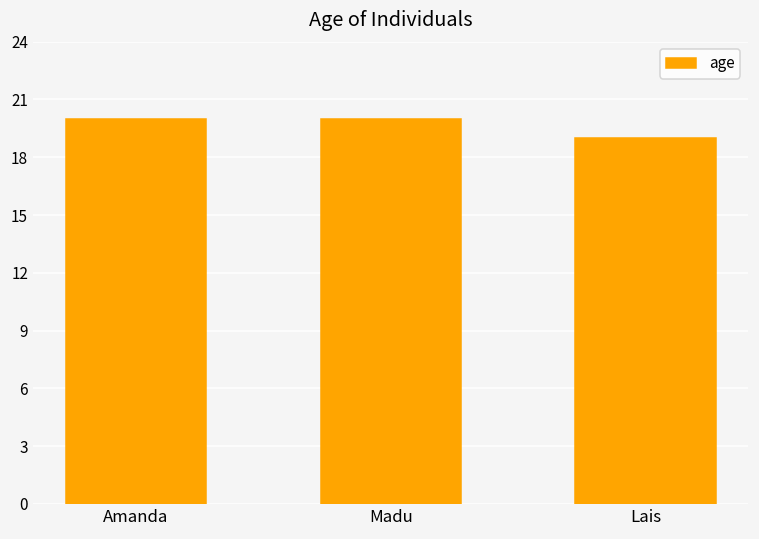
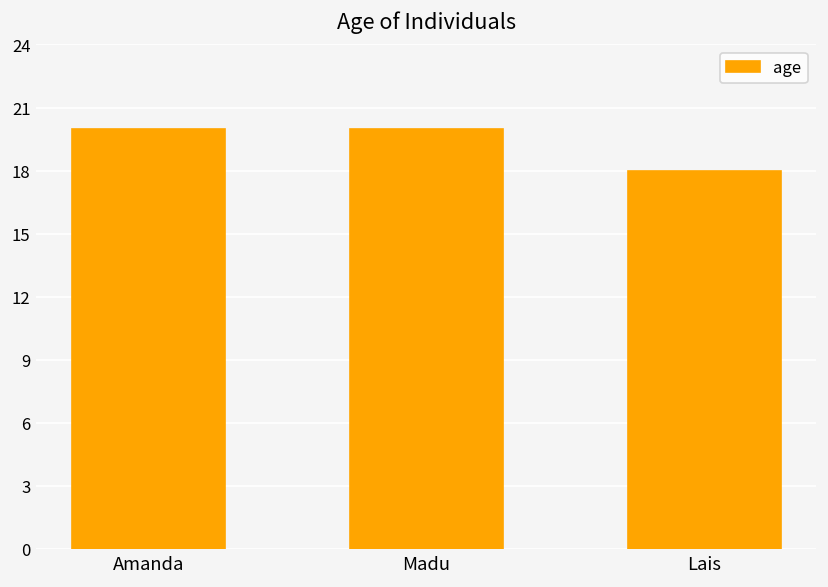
Lais: 19 -> 18
